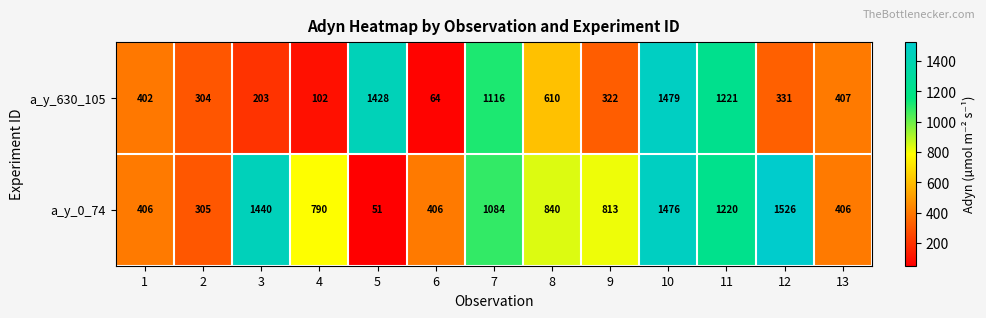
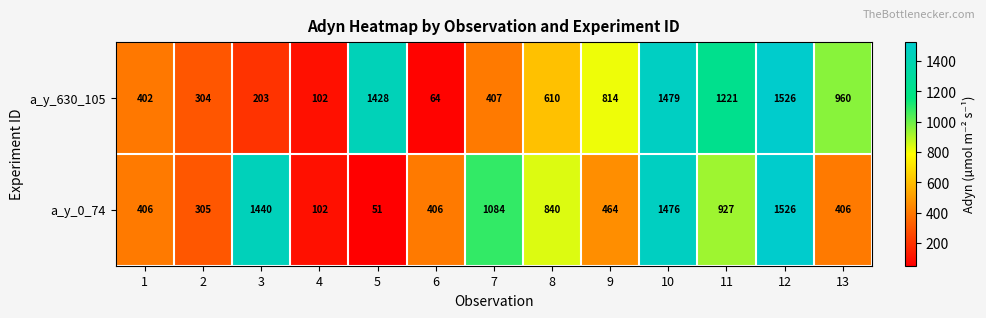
a_y_630_105, 7: 1116 -> 407
a_y_630_105, 9: 322 -> 814
a_y_630_105, 12: 331 -> 1526
a_y_630_105, 13: 407 -> 960
a_y_0_74, 4: 790 -> 102
a_y_0_74, 9: 813 -> 464
a_y_0_74, 11: 1220 -> 927
